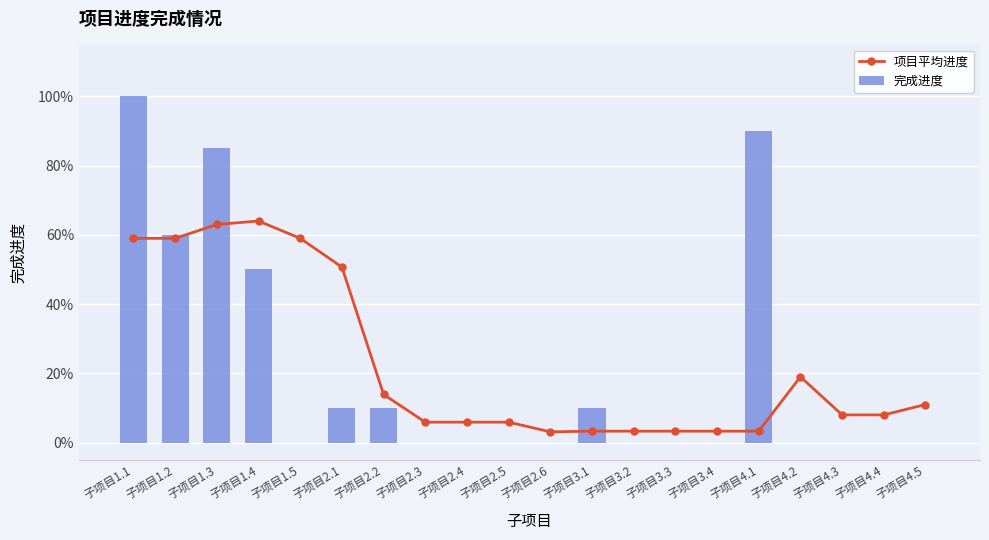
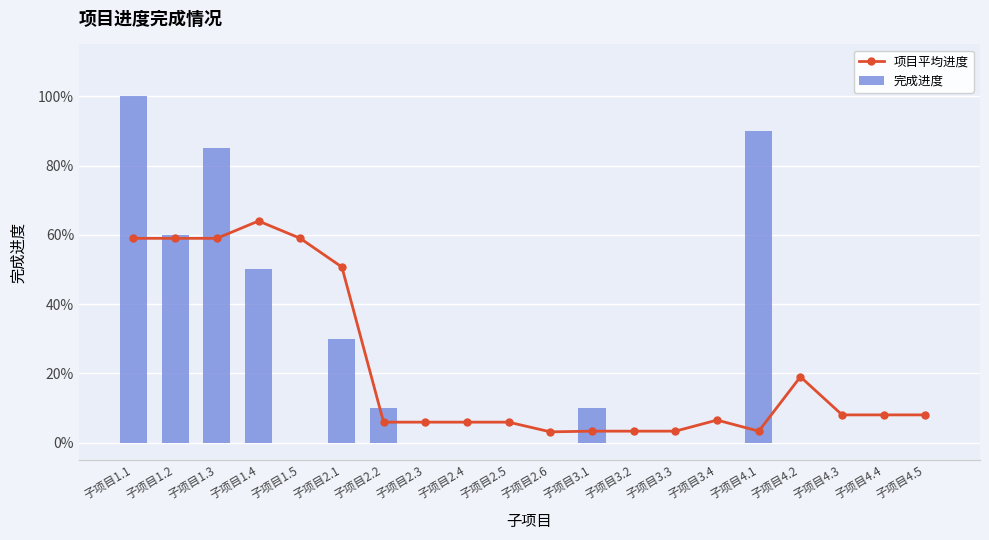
项目平均进度, 子项目1.3: 63% -> 59%
完成进度, 子项目2.1: 10% -> 30%
项目平均进度, 子项目2.2: 14% -> 6%
项目平均进度, 子项目3.4: 3% -> 7%
项目平均进度, 子项目4.5: 11% -> 8%
